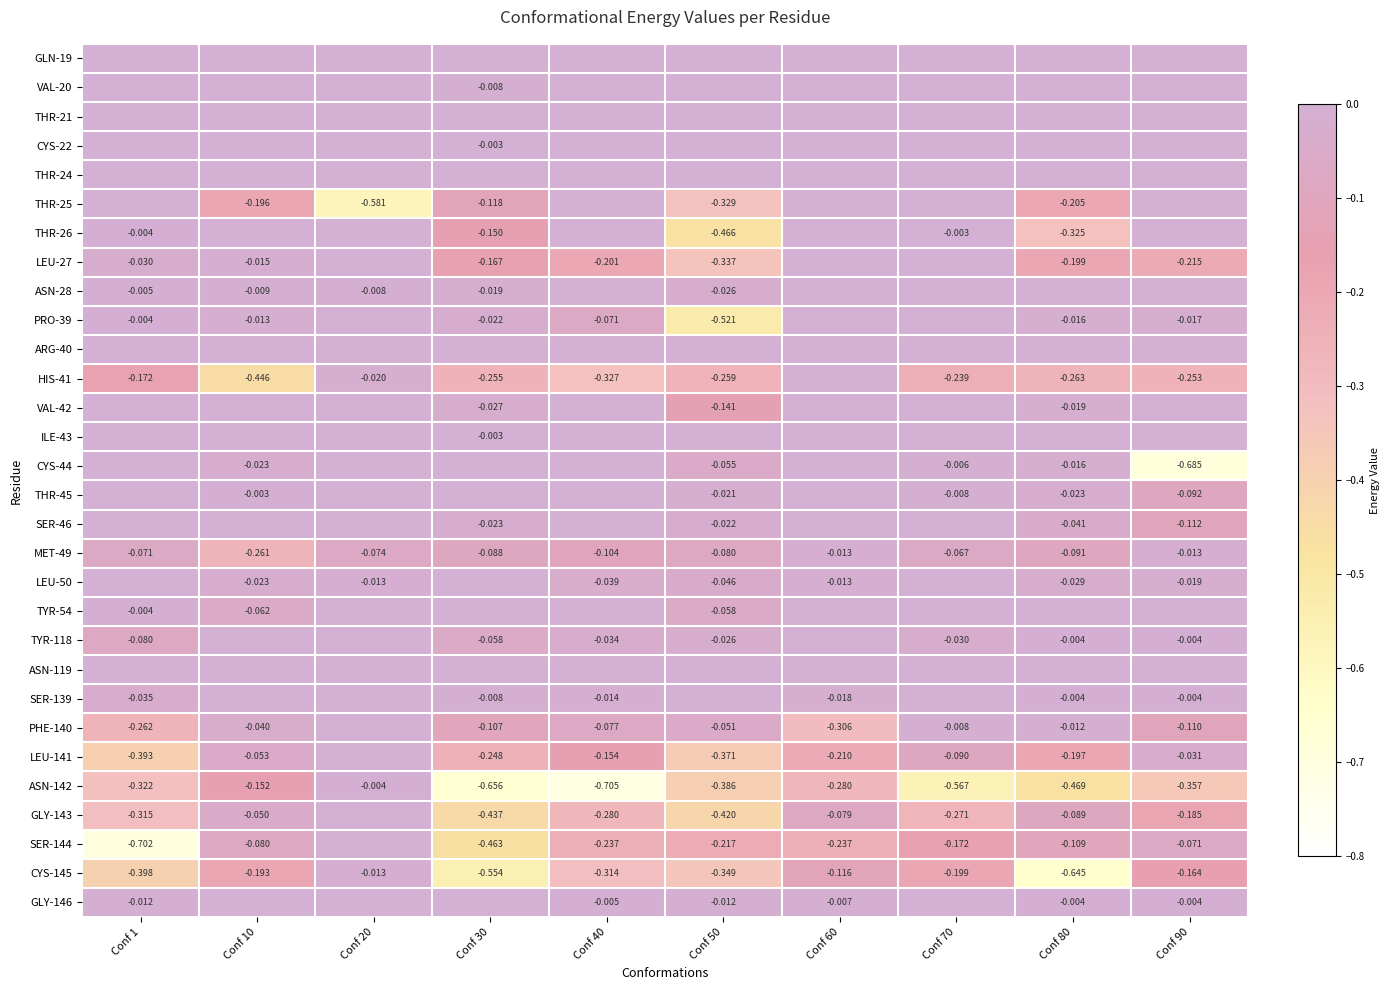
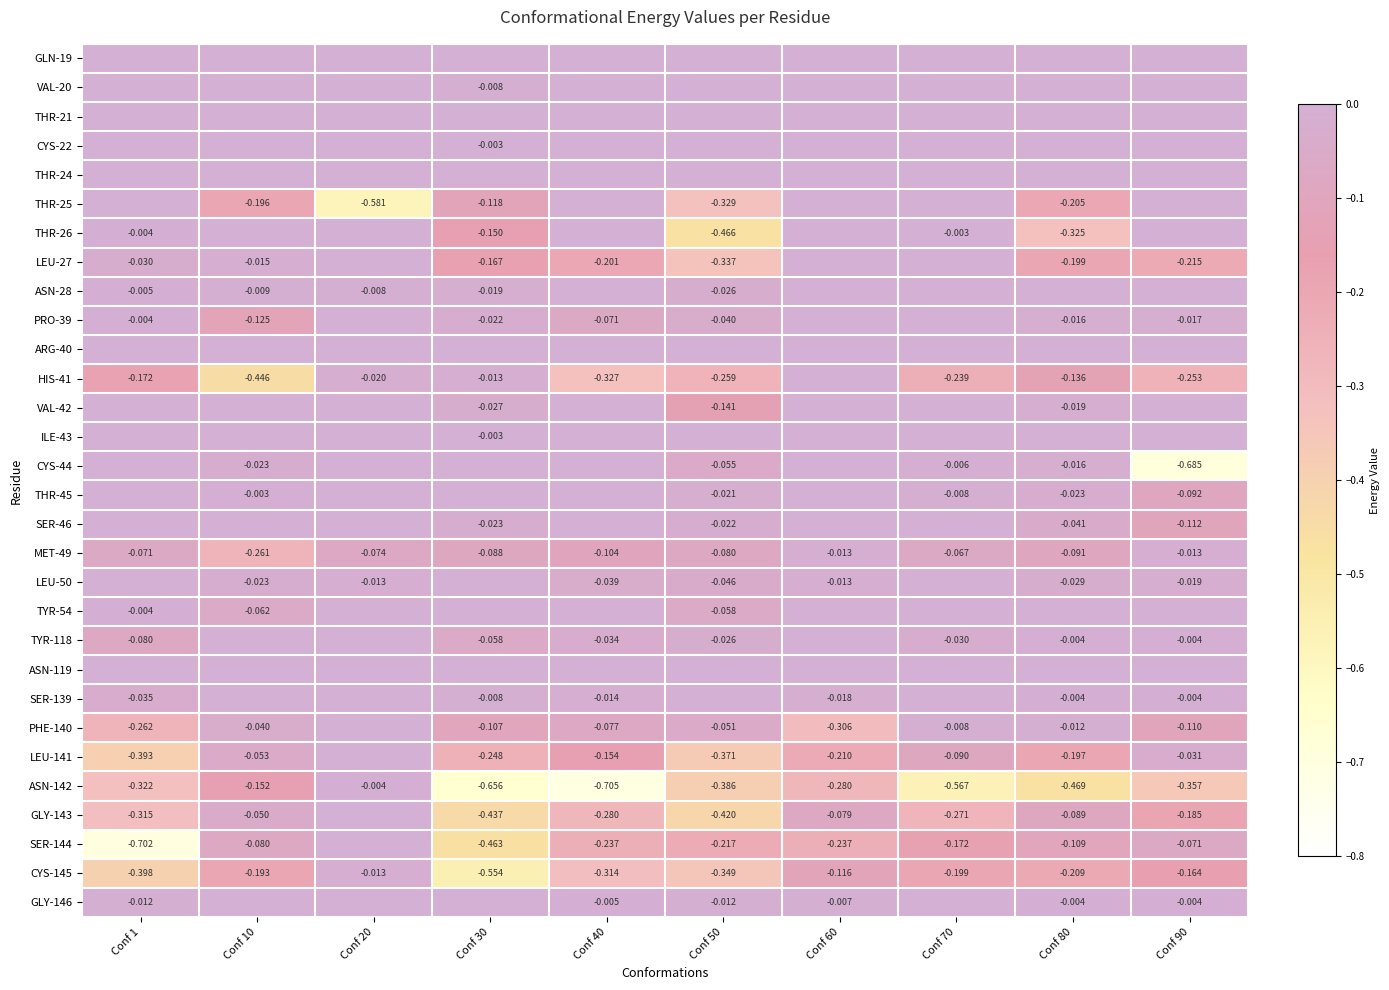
PRO-39, Conf 10: -0.013 -> -0.125
PRO-39, Conf 50: -0.521 -> -0.040
HIS-41, Conf 30: -0.255 -> -0.013
HIS-41, Conf 80: -0.263 -> -0.136
CYS-145, Conf 80: -0.645 -> -0.209
